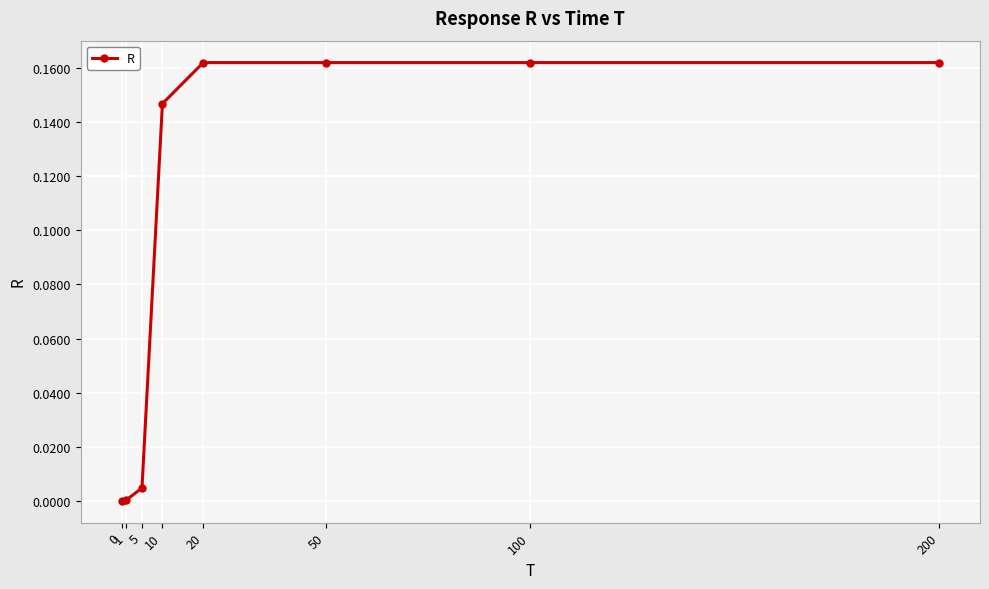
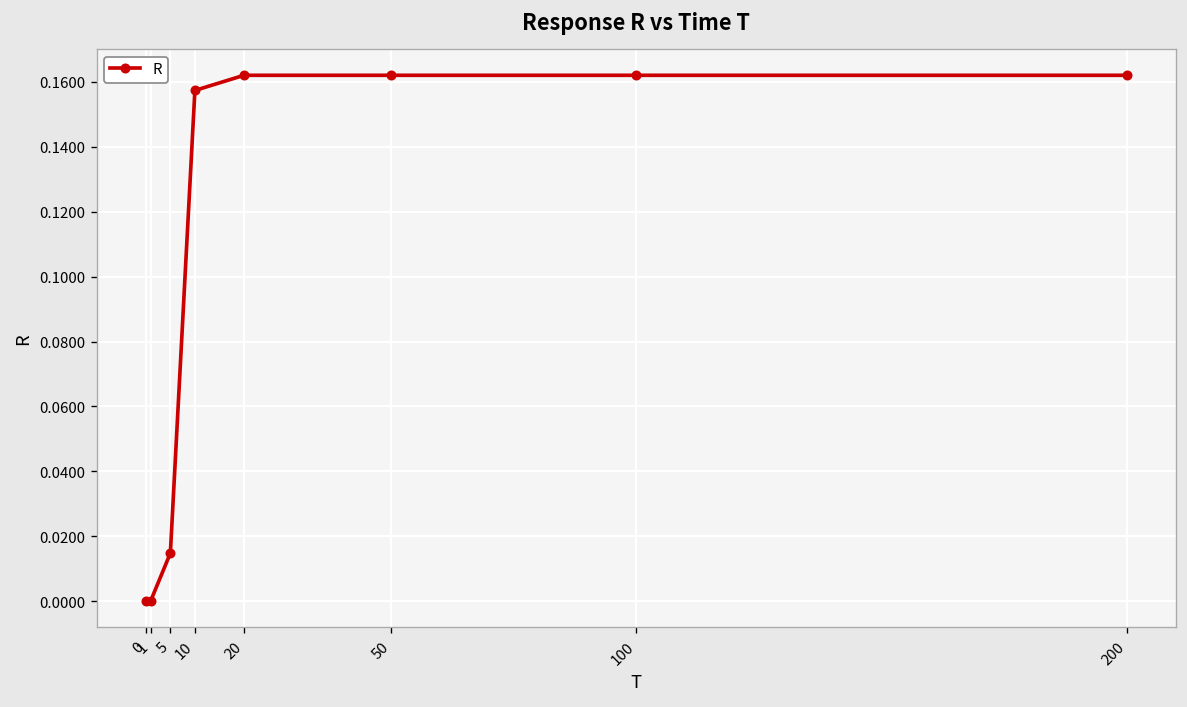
5: 0.005 -> 0.015
10: 0.147 -> 0.157
